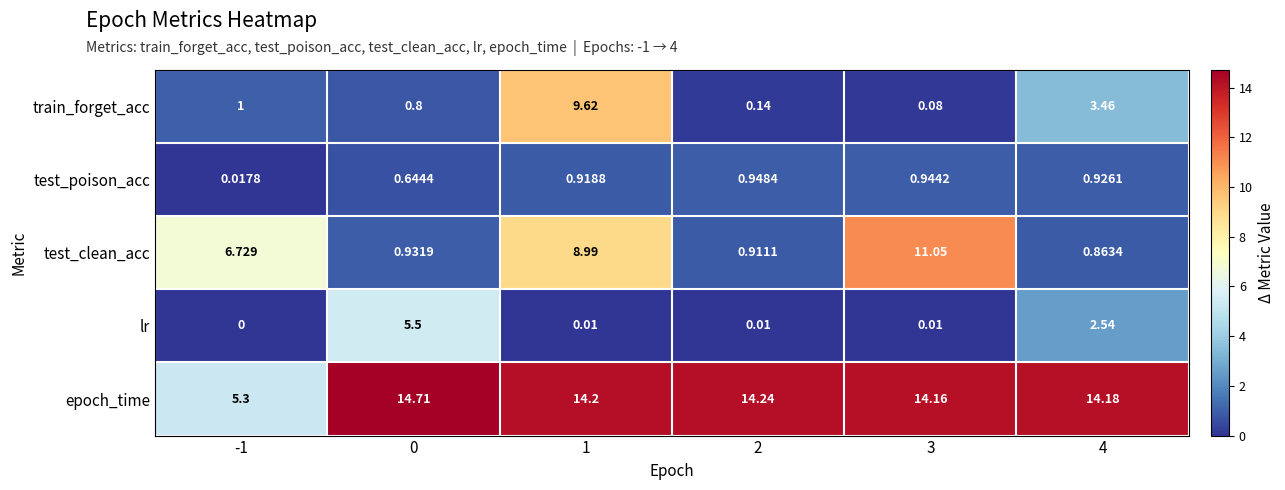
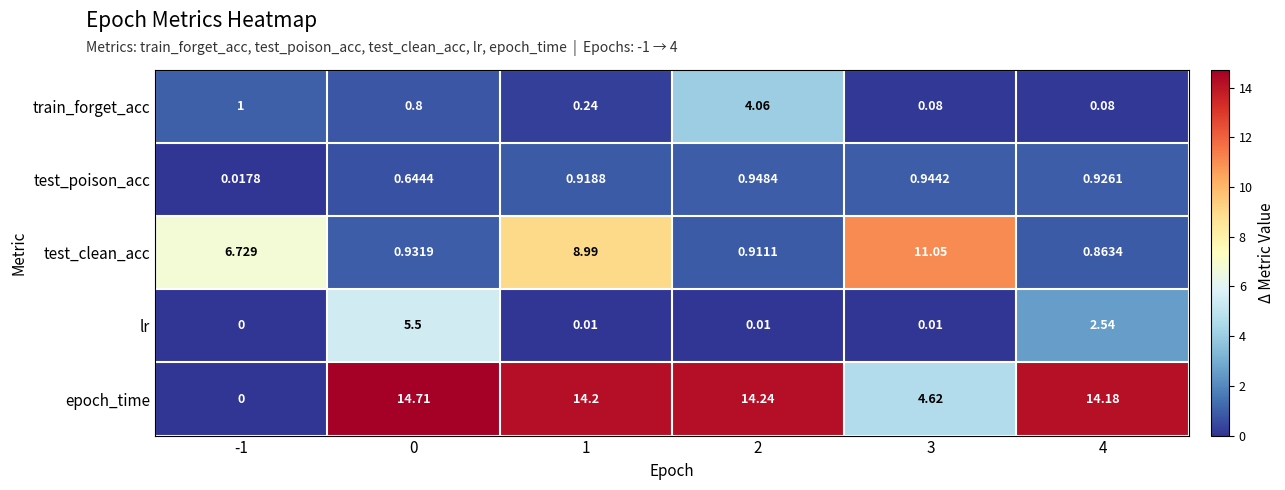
train_forget_acc, 1: 9.62 -> 0.24
train_forget_acc, 2: 0.14 -> 4.06
train_forget_acc, 4: 3.46 -> 0.08
epoch_time, -1: 5.3 -> 0
epoch_time, 3: 14.16 -> 4.62
